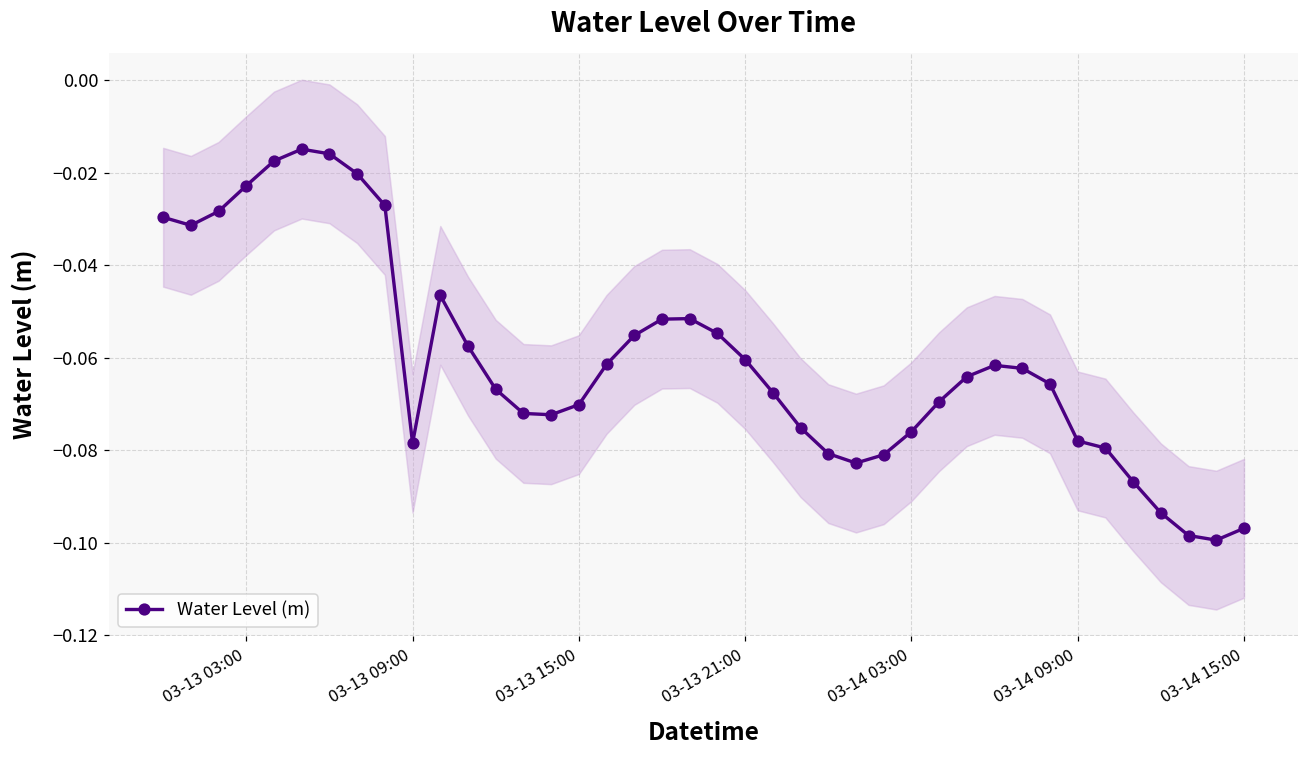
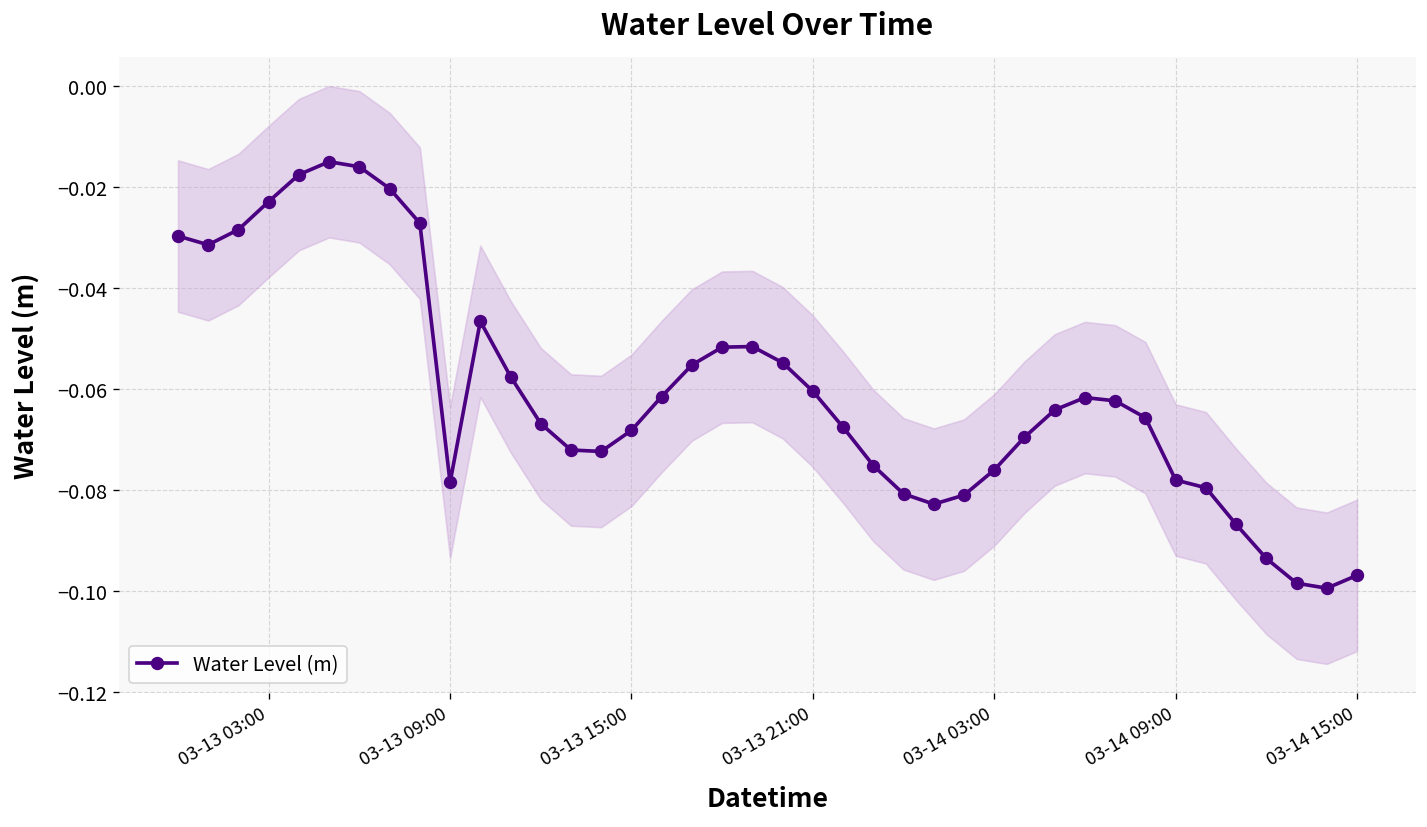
Water Level (m), 03-13 15:00: -0.070 -> -0.068
